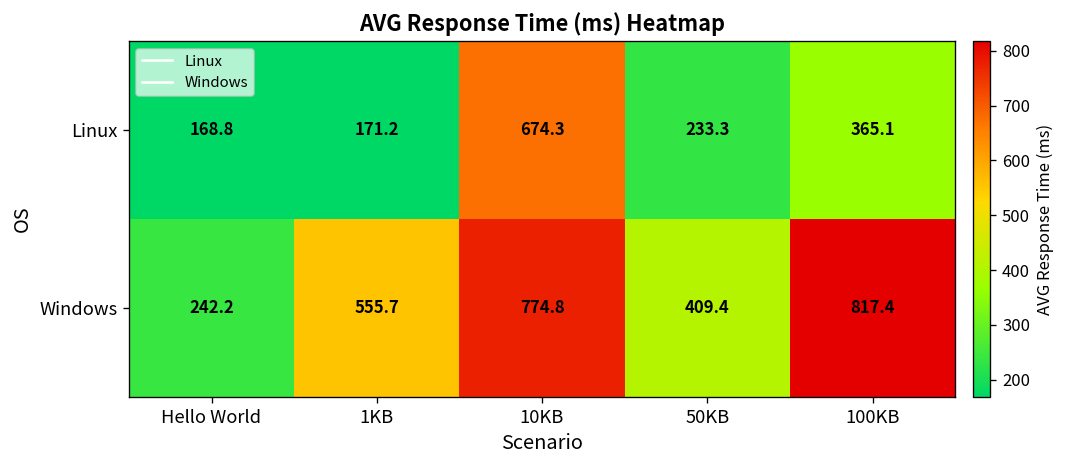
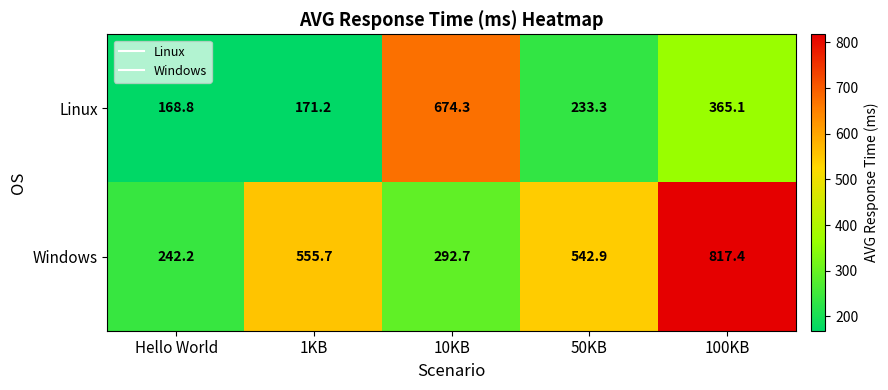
Windows, 10KB: 774.8 -> 292.7
Windows, 50KB: 409.4 -> 542.9
